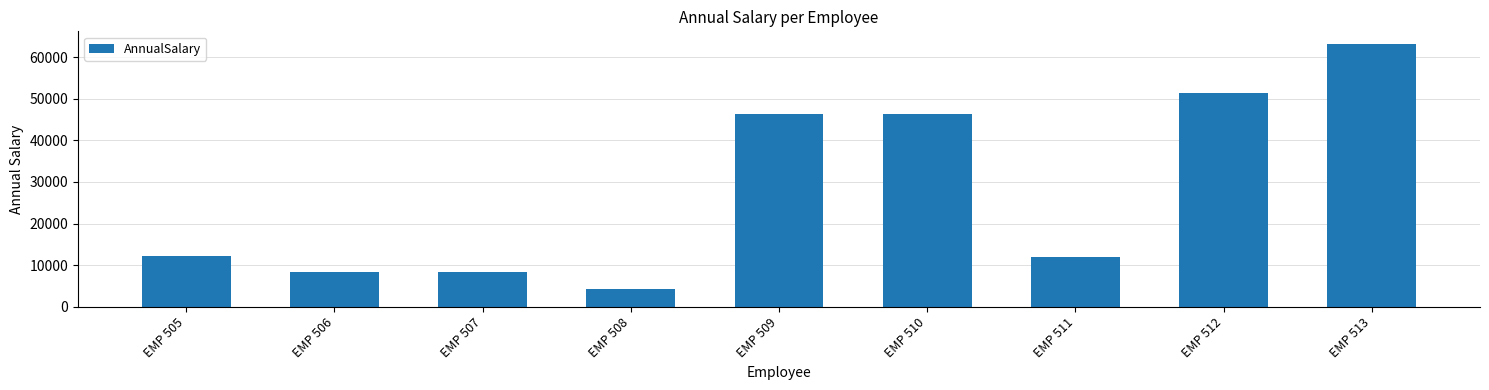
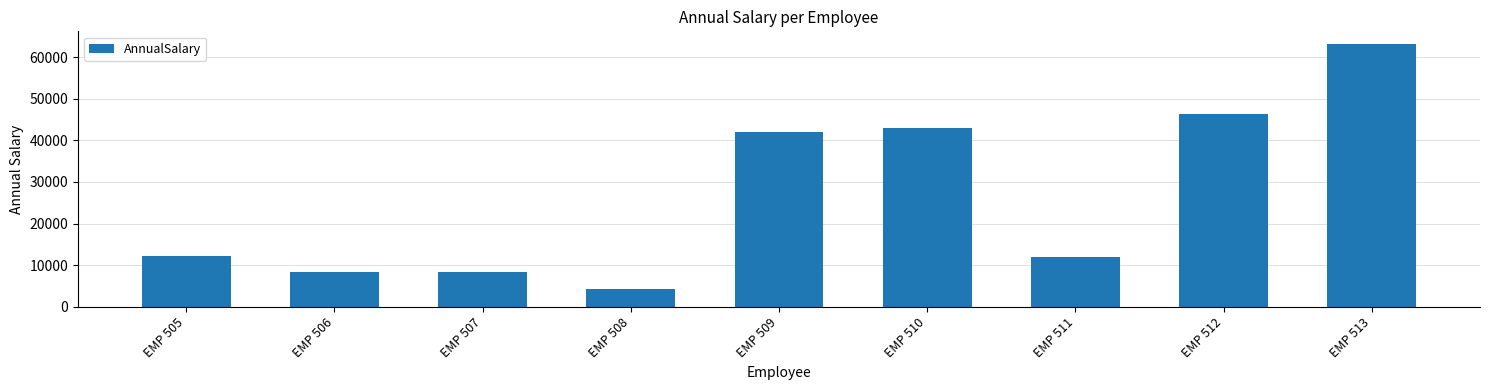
EMP 509: 46000 -> 42000
EMP 510: 46000 -> 43000
EMP 512: 51000 -> 46000
